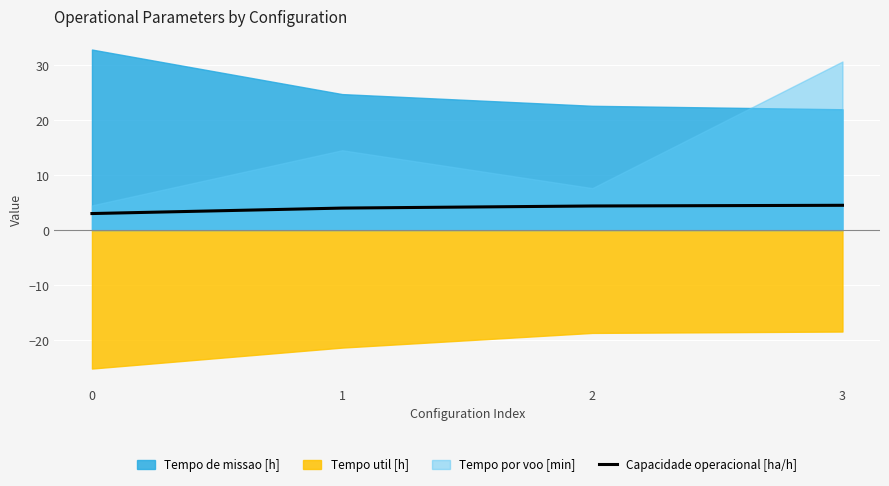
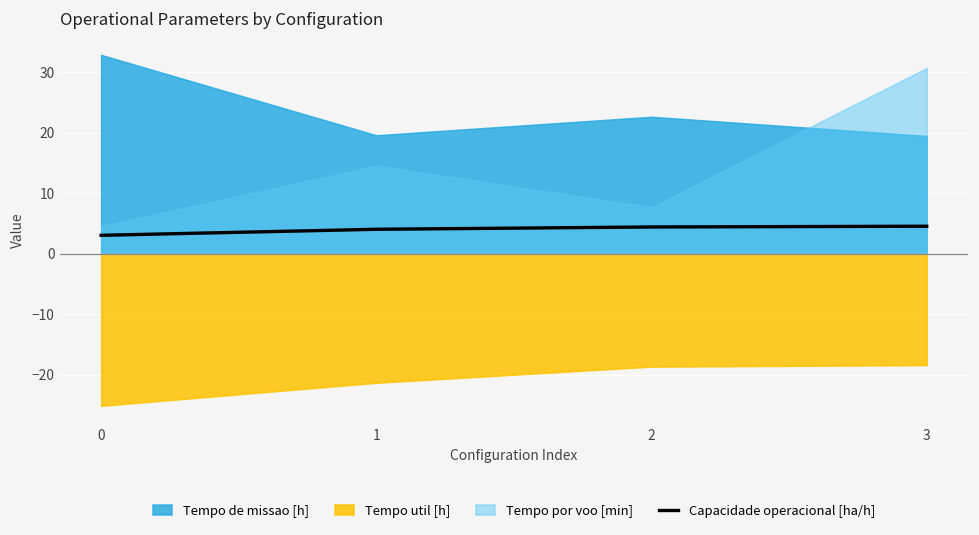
Tempo de missao [h], 1: 25 -> 20
Tempo de missao [h], 3: 22 -> 19
